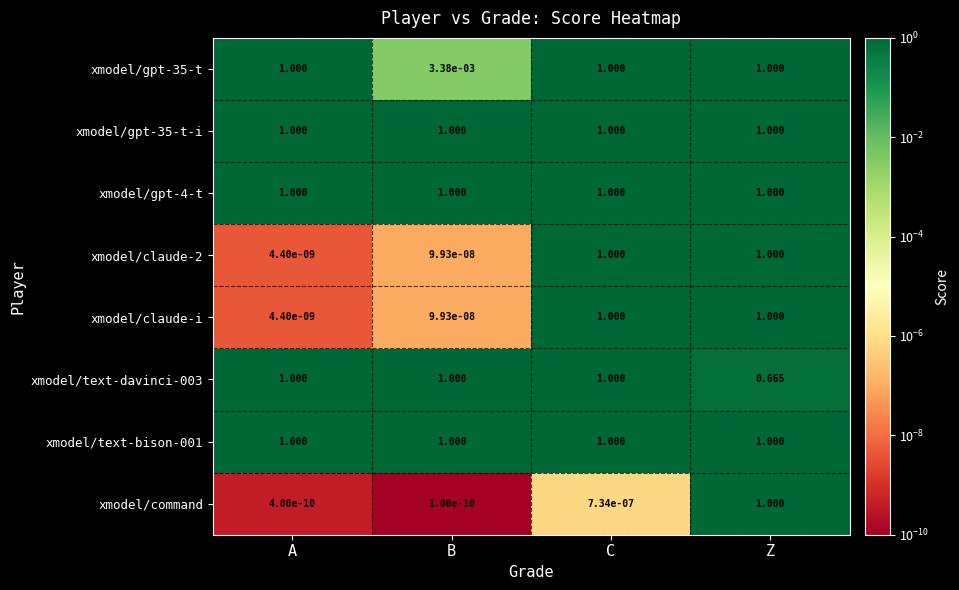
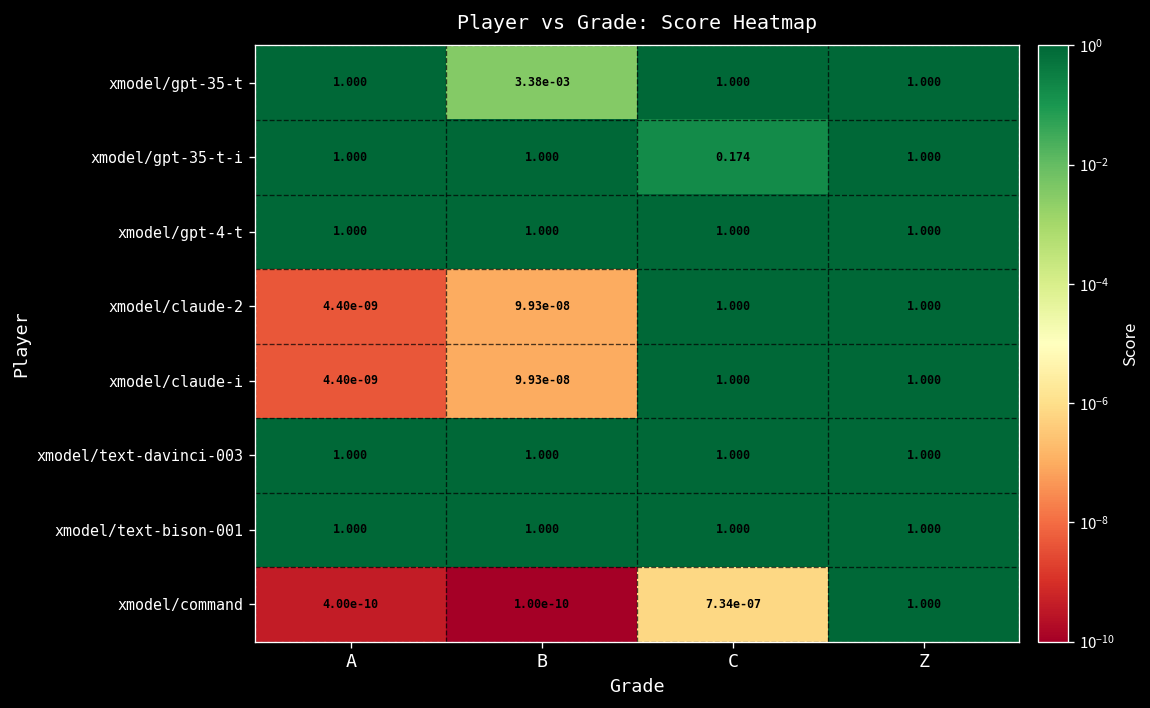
xmodel/gpt-35-t-i, C: 1.000 -> 0.174
xmodel/text-davinci-003, Z: 0.665 -> 1.000
